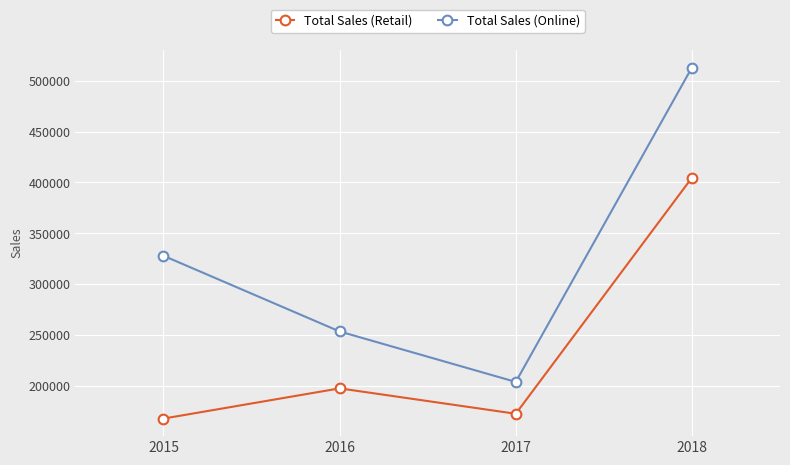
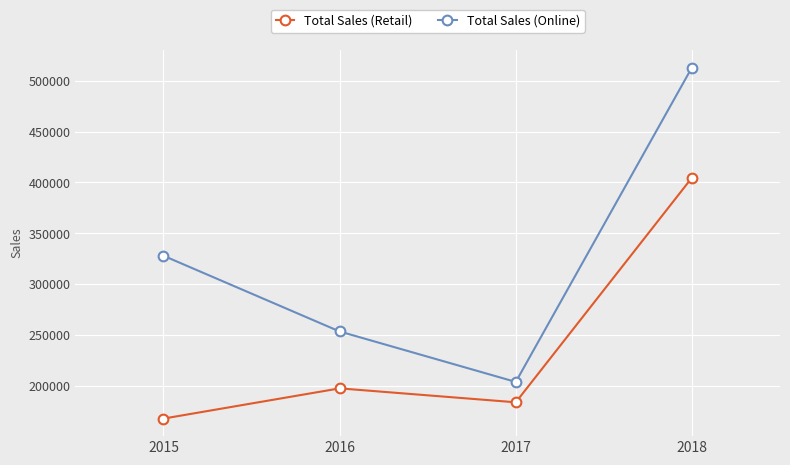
Total Sales (Retail), 2017: 173000 -> 184000
